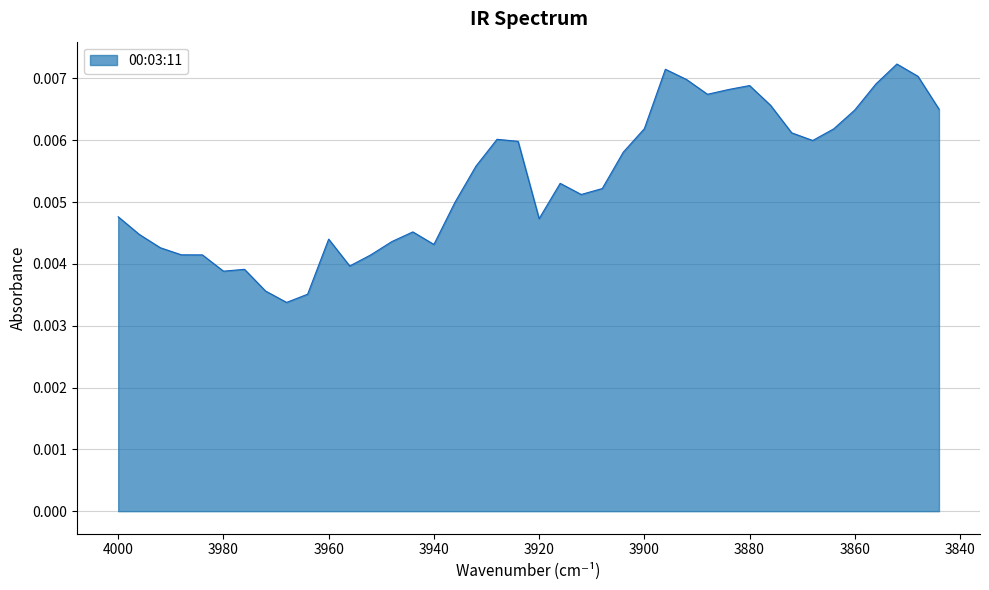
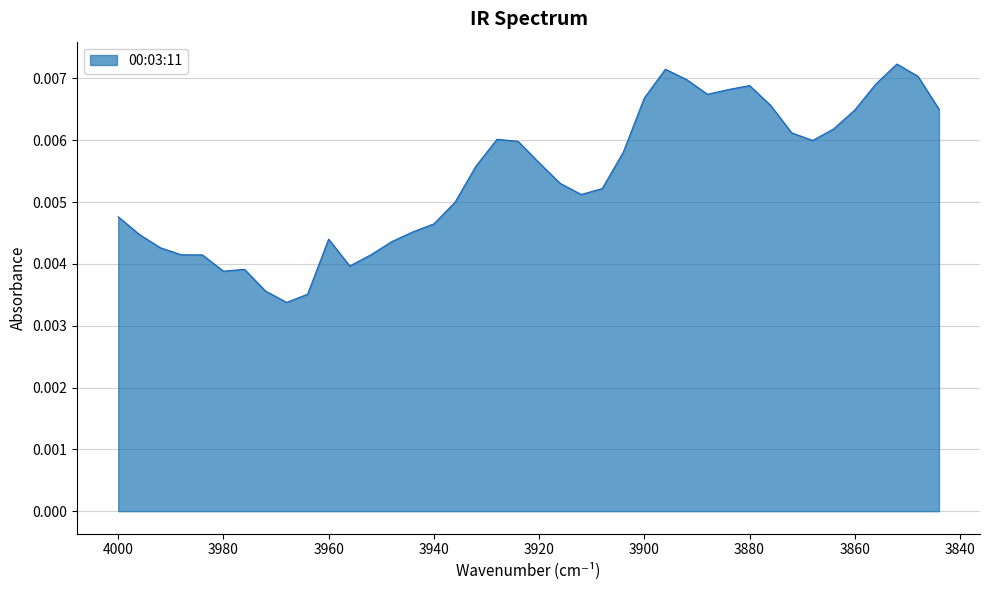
3940: 0.0043 -> 0.0046
3920: 0.0047 -> 0.0056
3900: 0.0062 -> 0.0067
